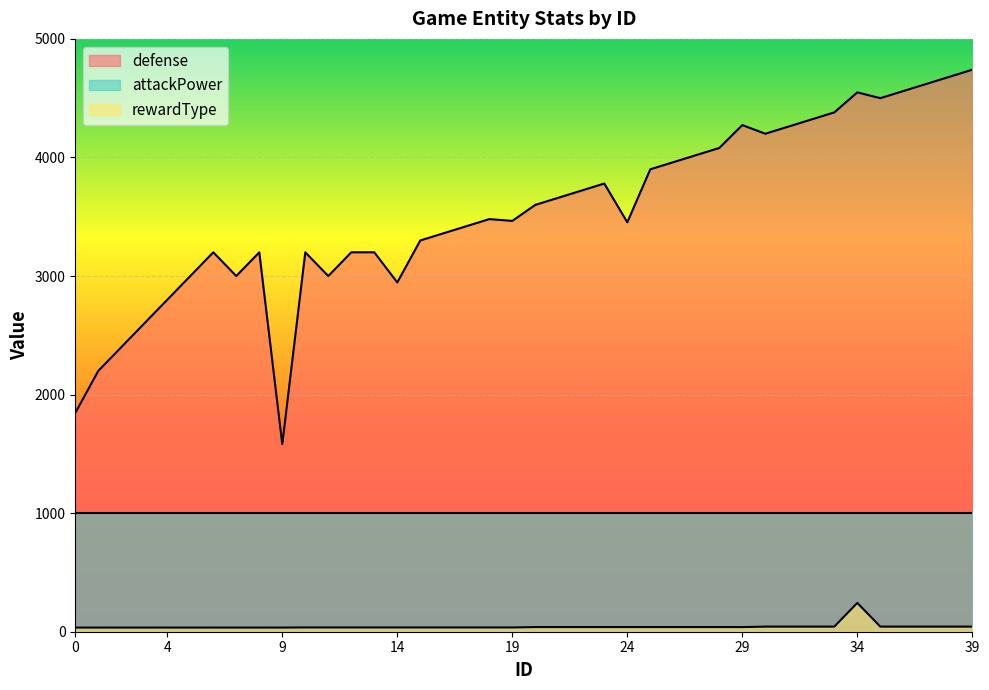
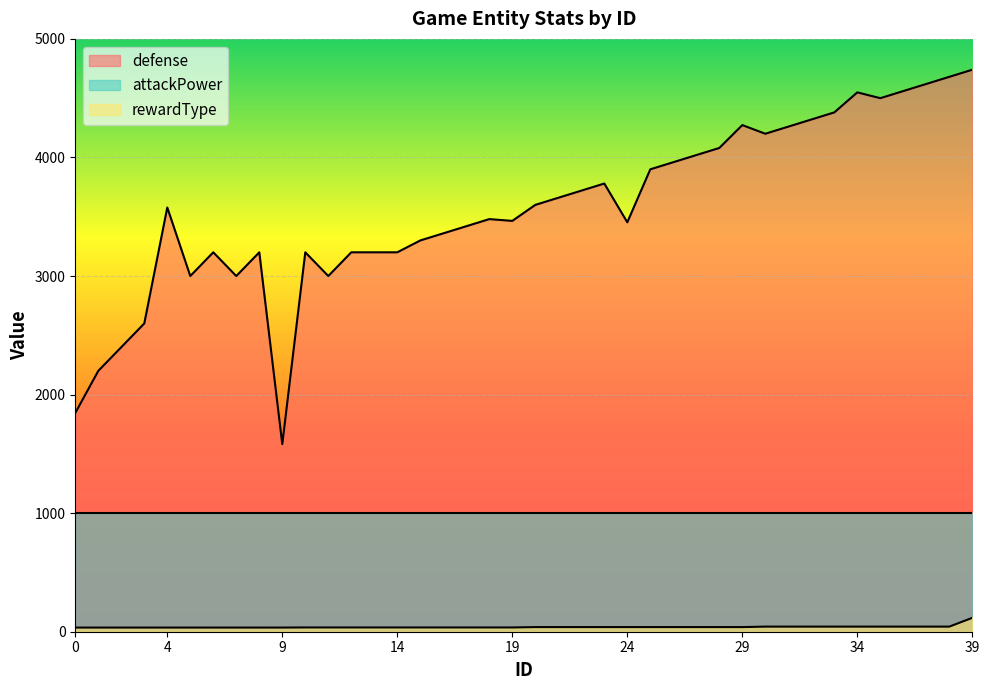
defense, 4: 2800 -> 3580
defense, 14: 2950 -> 3200
rewardType, 34: 240 -> 40
rewardType, 39: 40 -> 120
